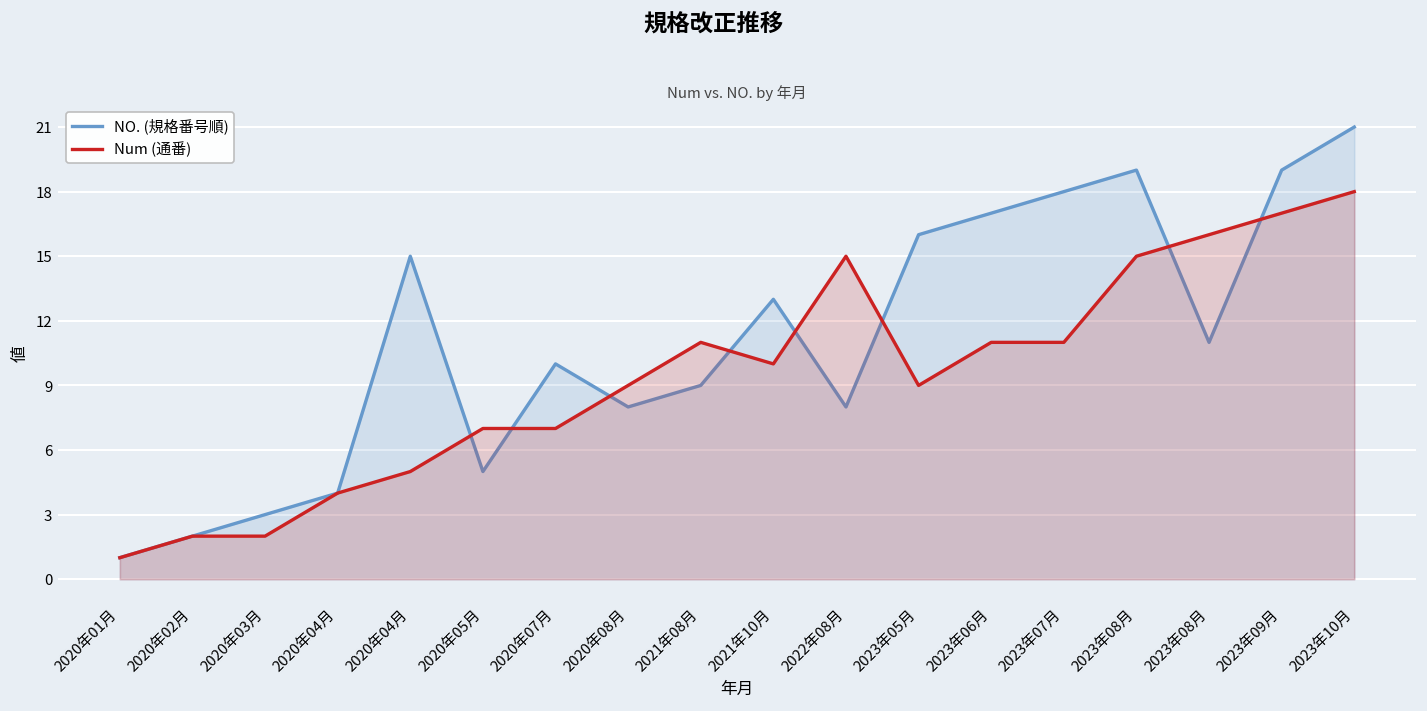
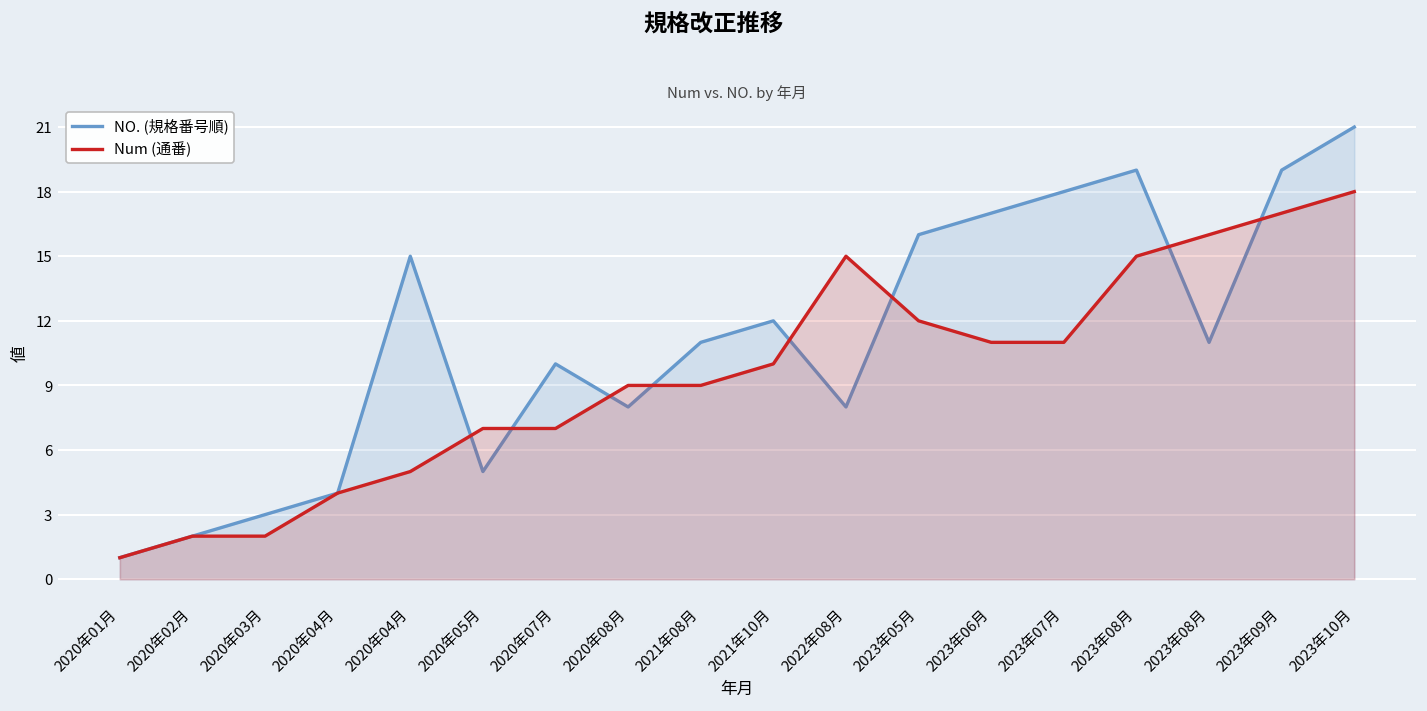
NO. (規格番号順), 2021年08月: 9 -> 11
Num (通番), 2021年08月: 11 -> 9
NO. (規格番号順), 2021年10月: 13 -> 12
Num (通番), 2023年05月: 9 -> 12
